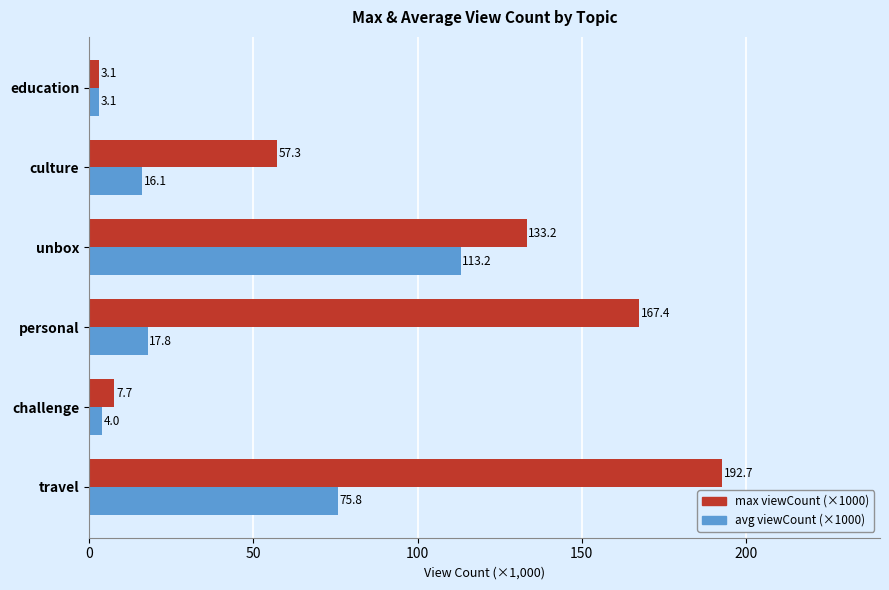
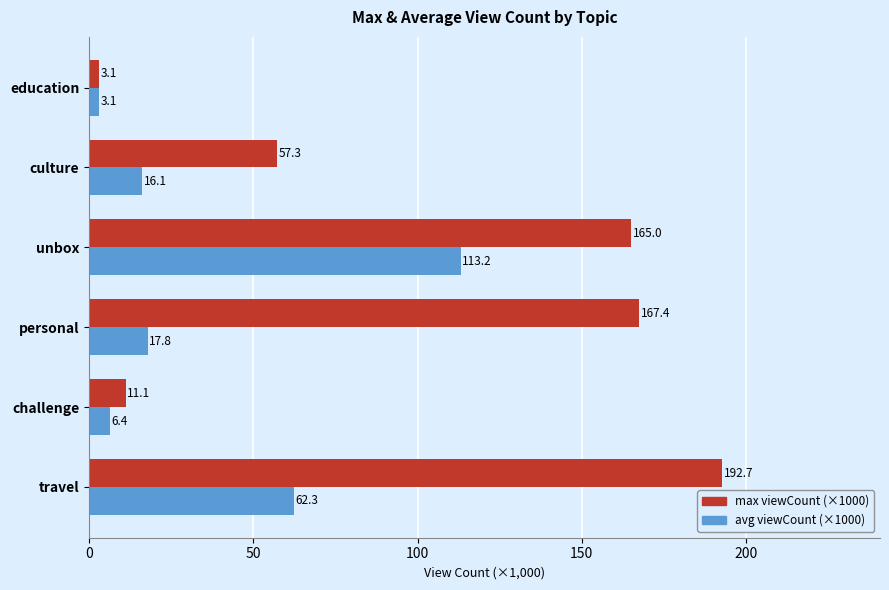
max viewCount (×1000), unbox: 133.2 -> 165.0
max viewCount (×1000), challenge: 7.7 -> 11.1
avg viewCount (×1000), challenge: 4.0 -> 6.4
avg viewCount (×1000), travel: 75.8 -> 62.3
